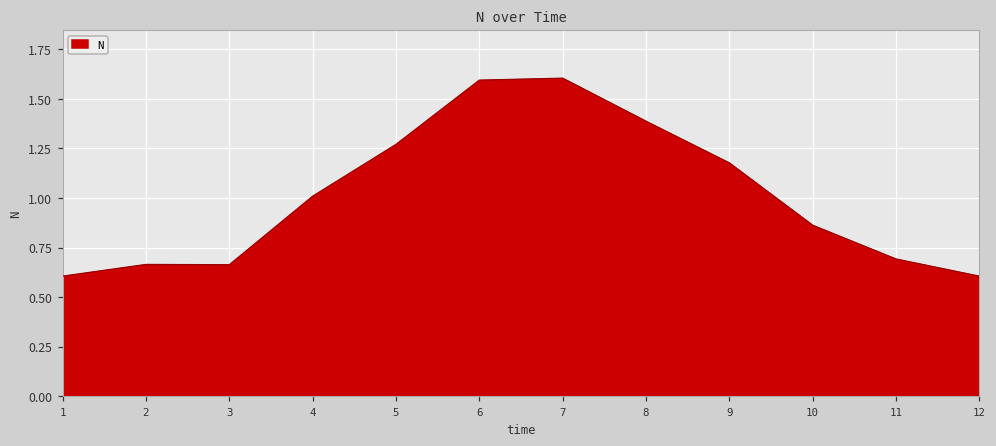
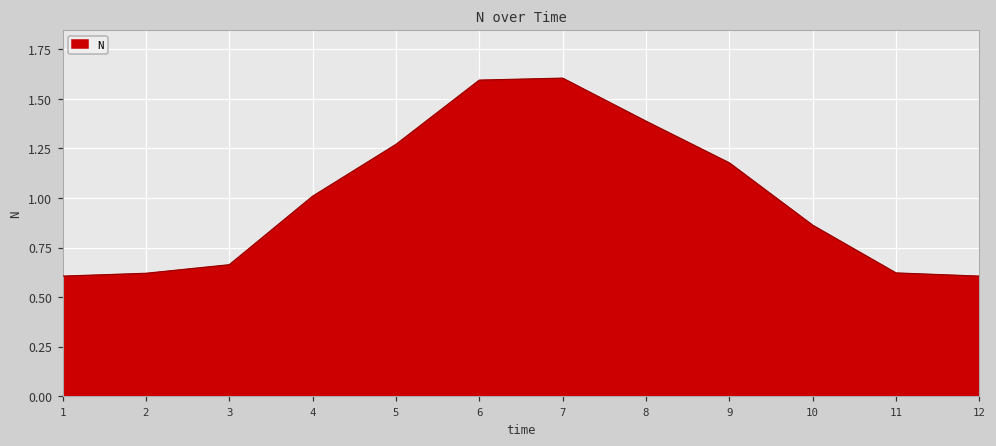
2: 0.66 -> 0.62
11: 0.69 -> 0.62
